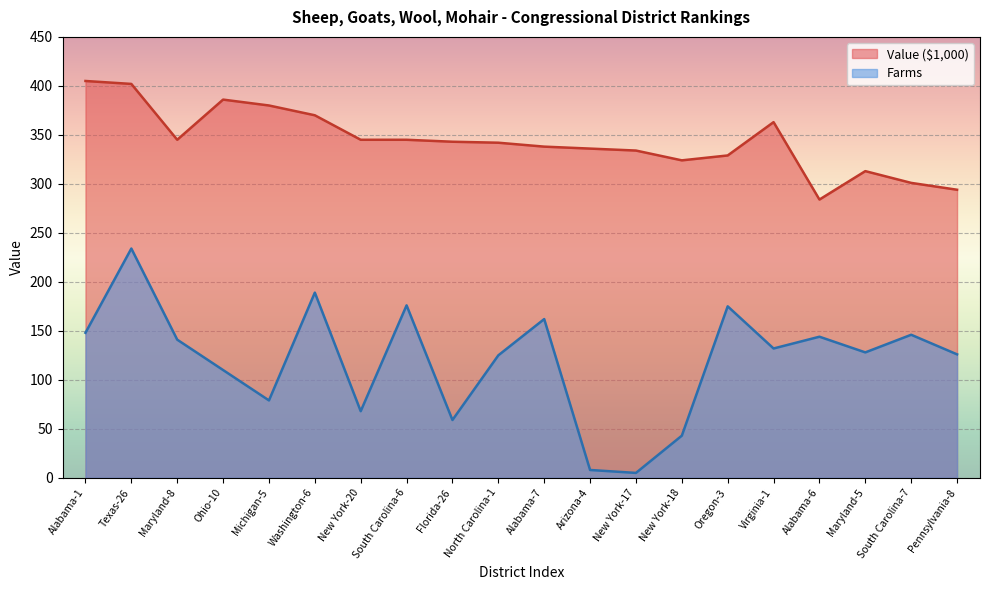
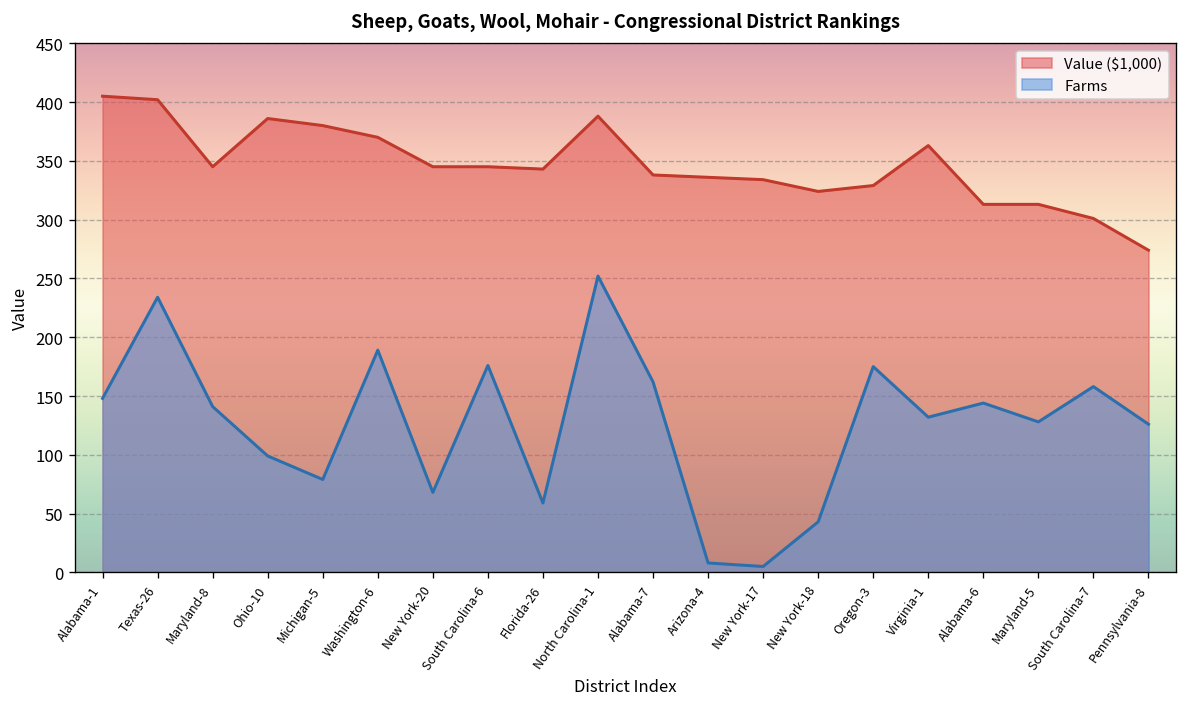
Farms, Ohio-10: 110 -> 100
Value ($1,000), North Carolina-1: 340 -> 390
Farms, North Carolina-1: 130 -> 250
Value ($1,000), Alabama-6: 280 -> 310
Farms, South Carolina-7: 150 -> 160
Value ($1,000), Pennsylvania-8: 290 -> 270
